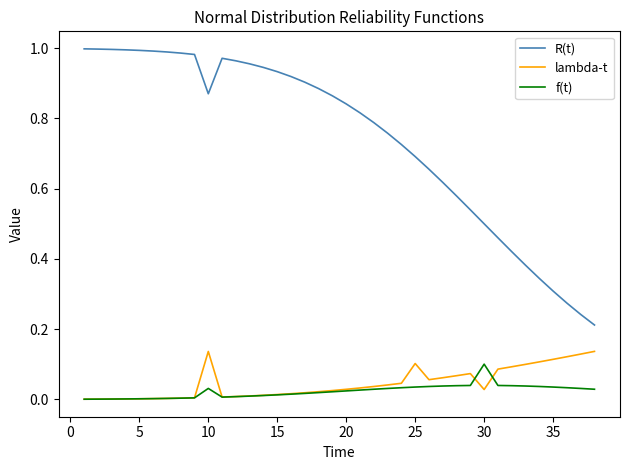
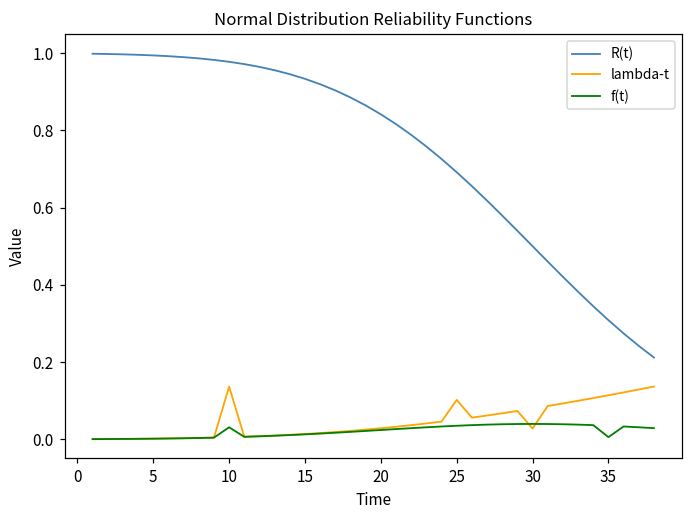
R(t), 10: 0.87 -> 0.98
f(t), 30: 0.10 -> 0.04
f(t), 35: 0.04 -> 0.01
